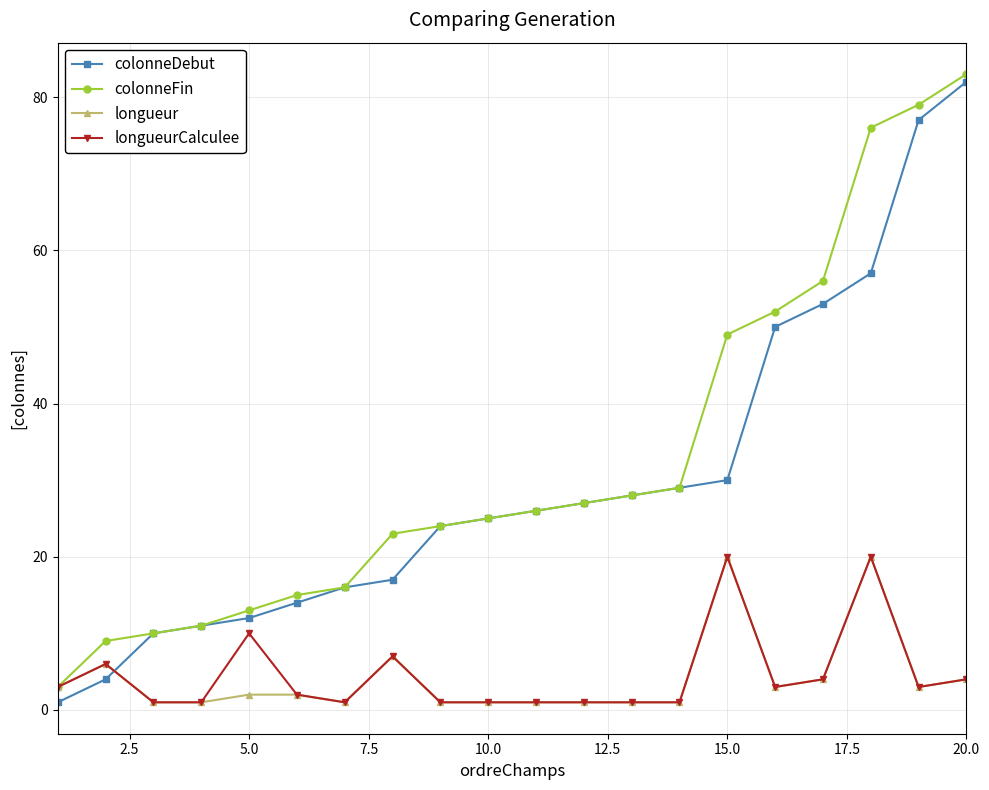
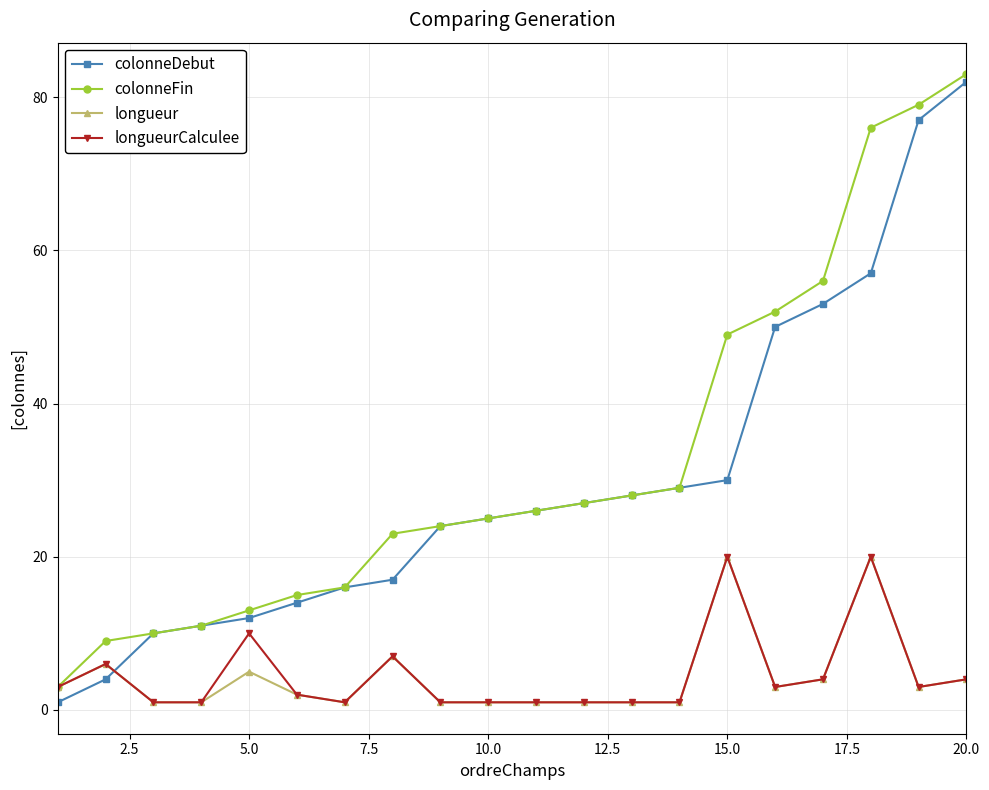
longueur, 5.0: 2 -> 5
